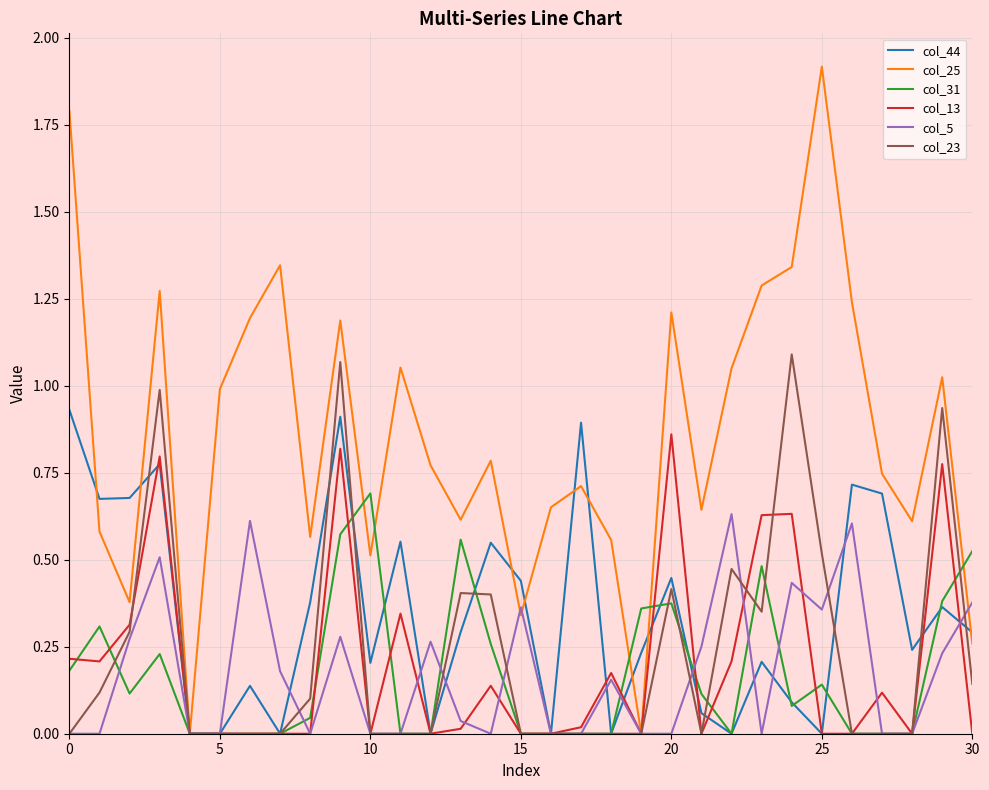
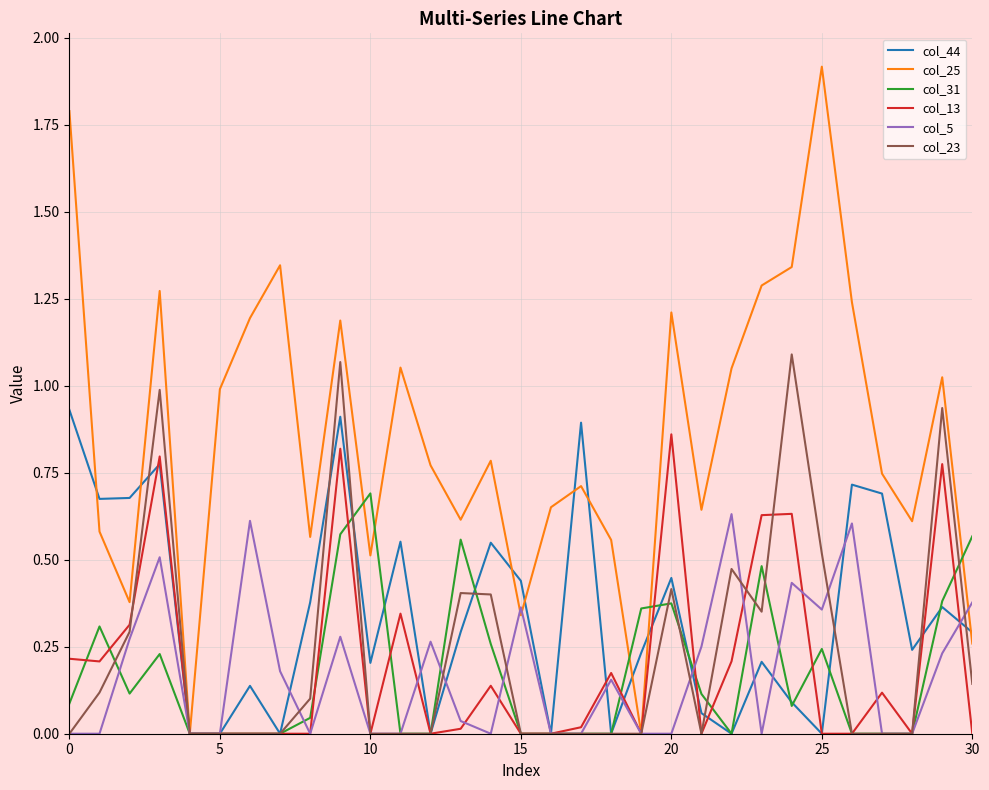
col_31, 0: 0.18 -> 0.09
col_31, 25: 0.14 -> 0.24
col_31, 30: 0.52 -> 0.57
